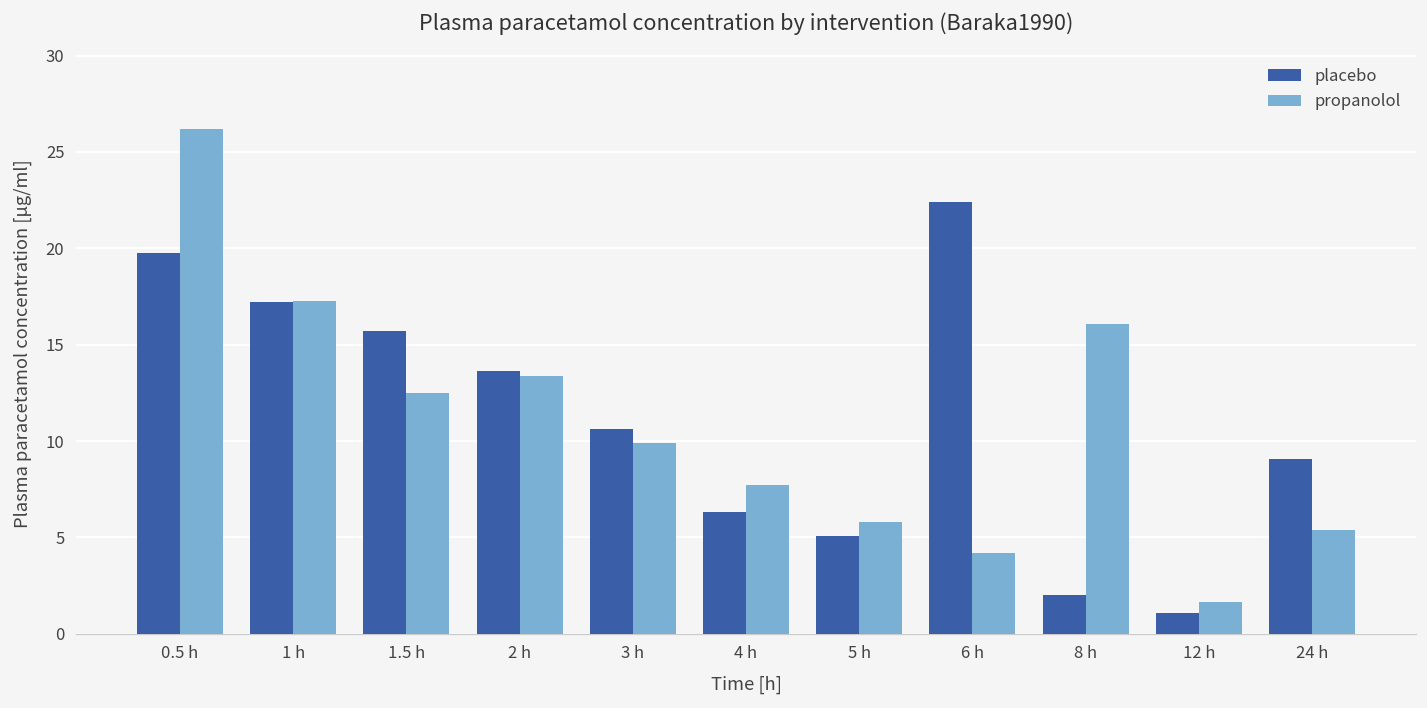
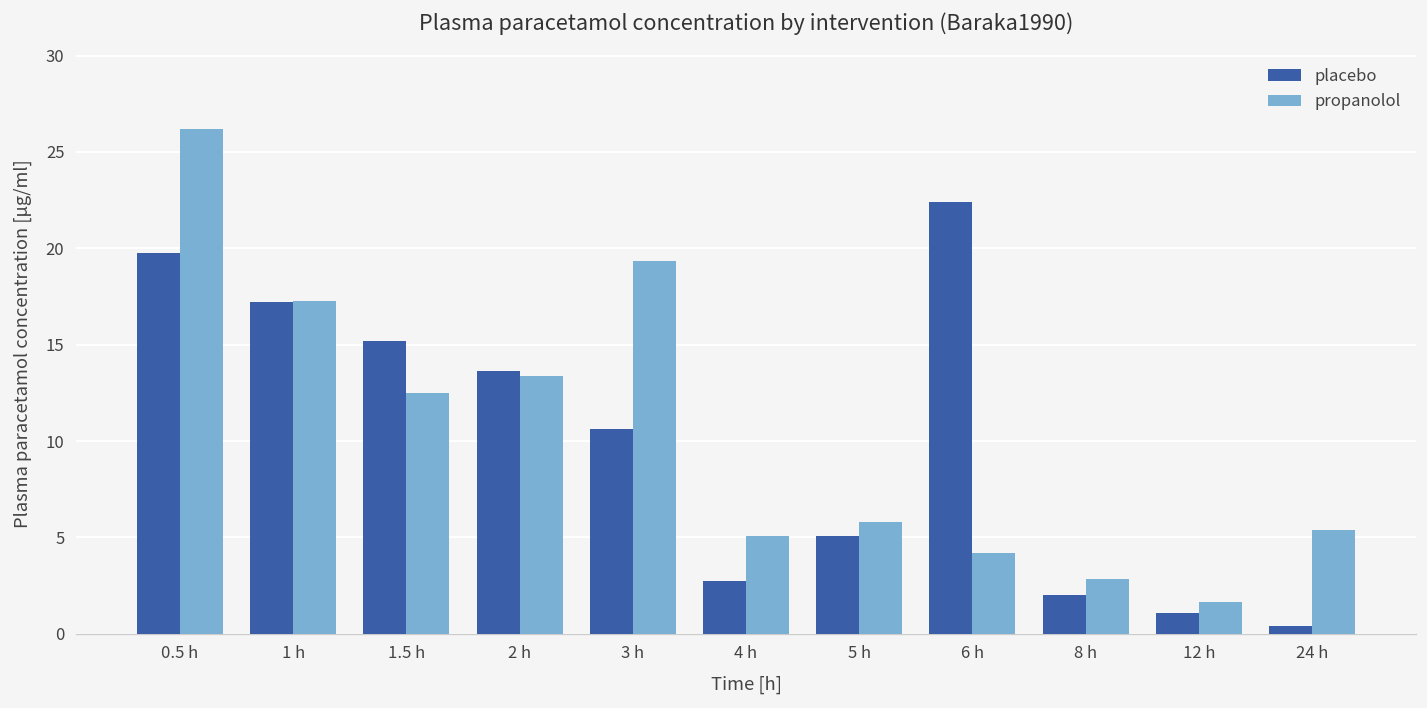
placebo, 1.5 h: 15.7 -> 15.2
propanolol, 3 h: 9.9 -> 19.4
placebo, 4 h: 6.3 -> 2.7
propanolol, 4 h: 7.7 -> 5.1
propanolol, 8 h: 16.1 -> 2.8
placebo, 24 h: 9.0 -> 0.4
